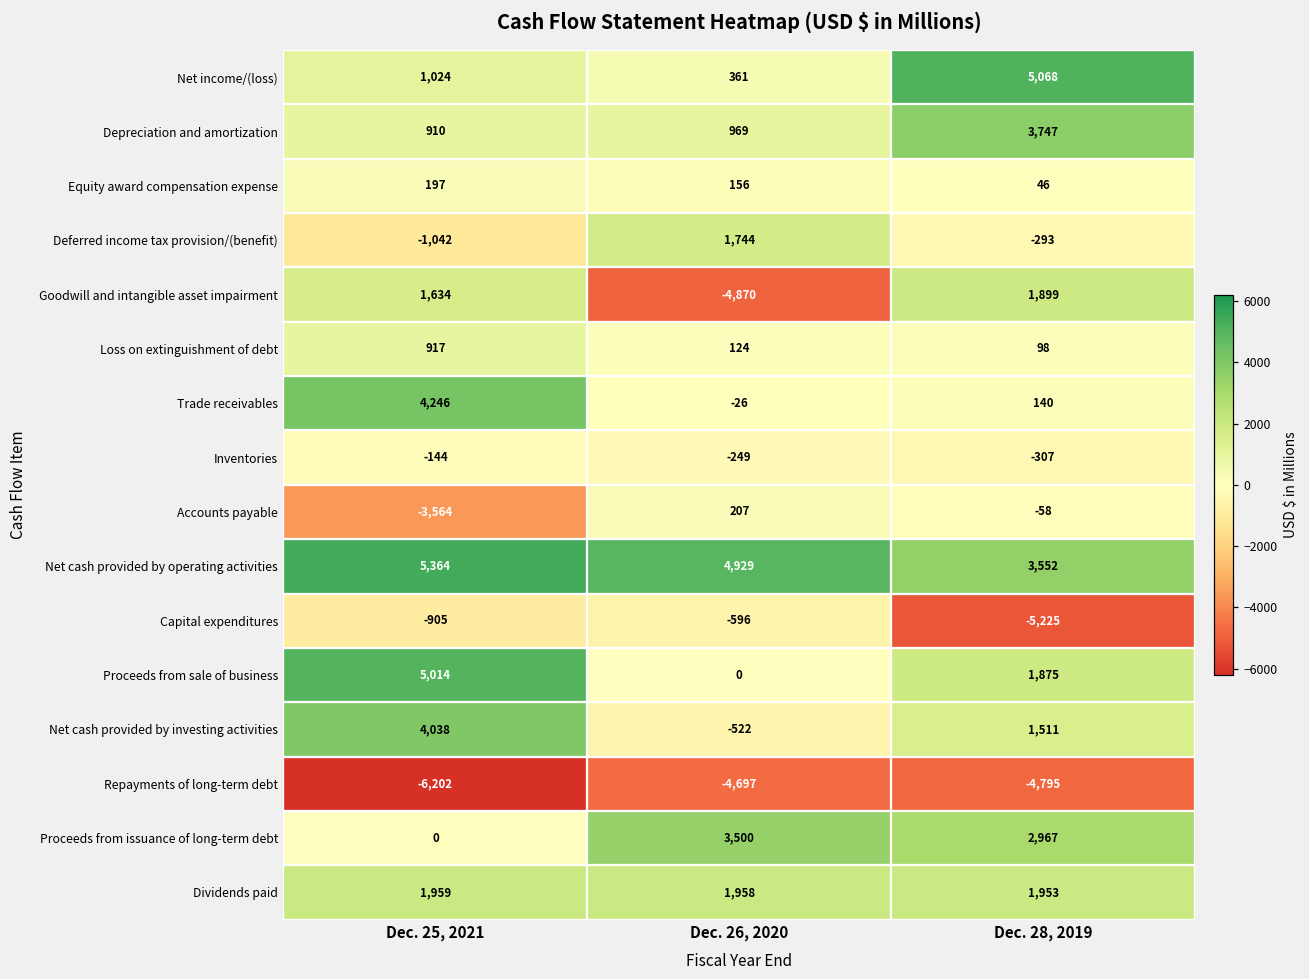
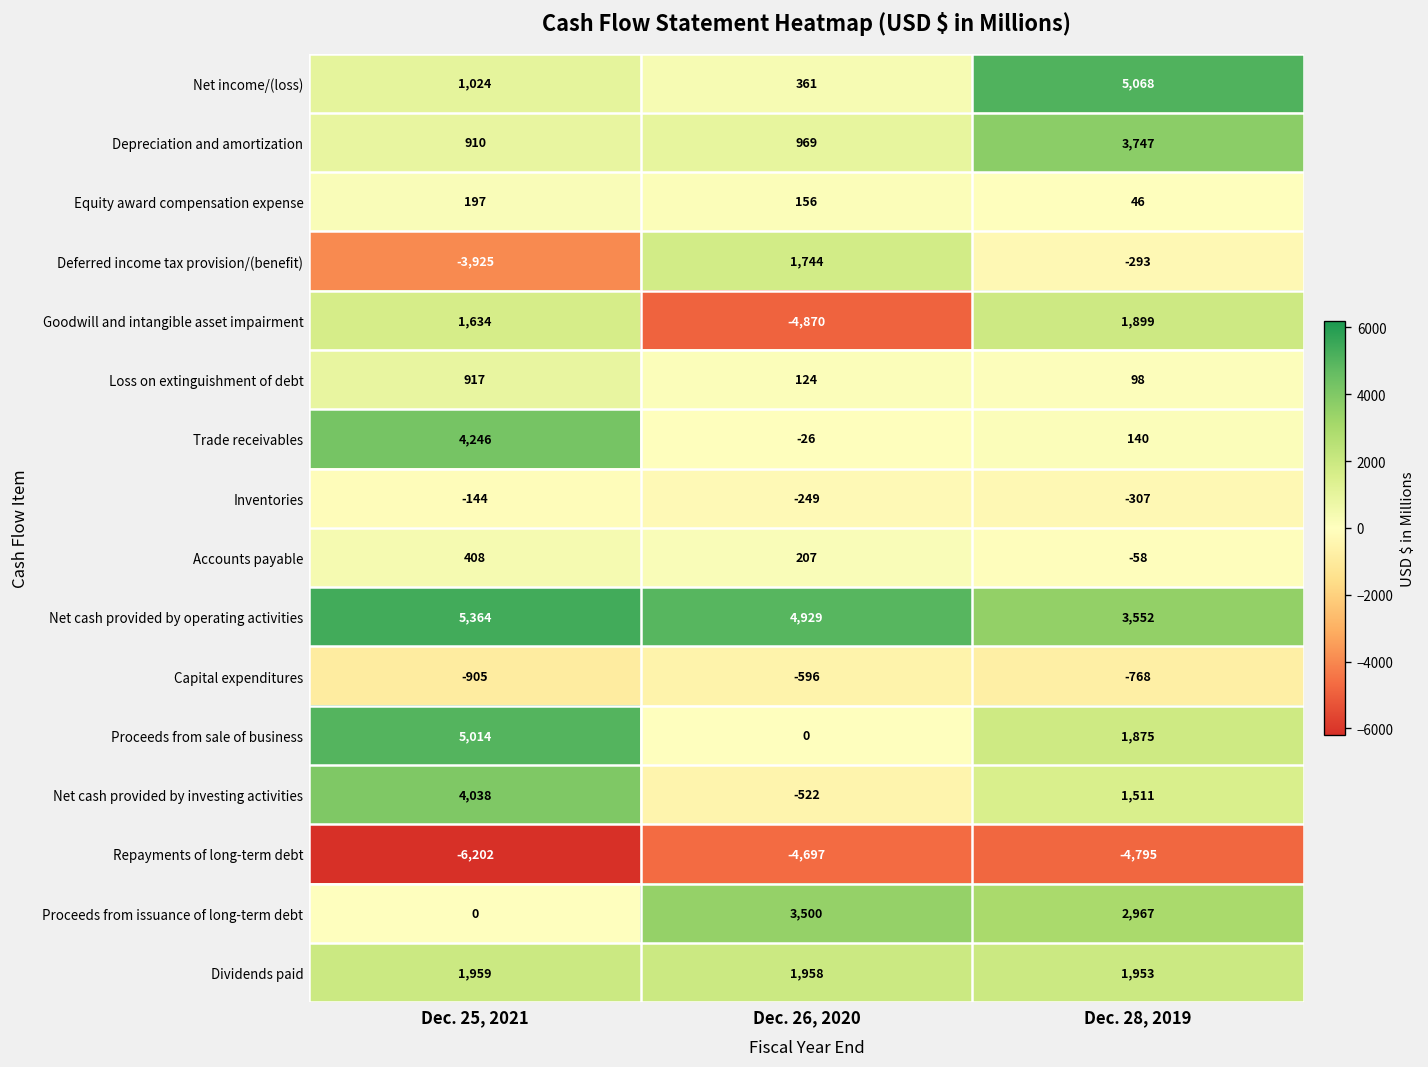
Deferred income tax provision/(benefit), Dec. 25, 2021: -1,042 -> -3,925
Accounts payable, Dec. 25, 2021: -3,564 -> 408
Capital expenditures, Dec. 28, 2019: -5,225 -> -768
